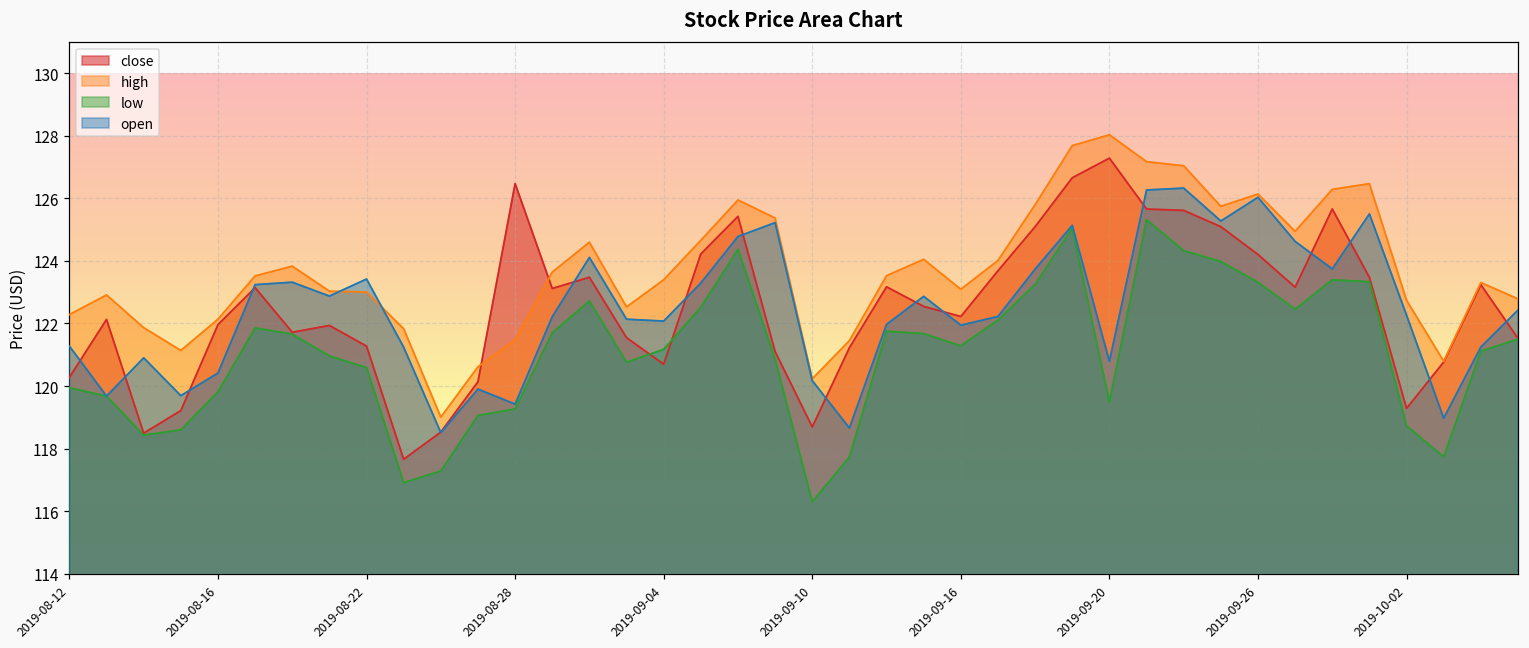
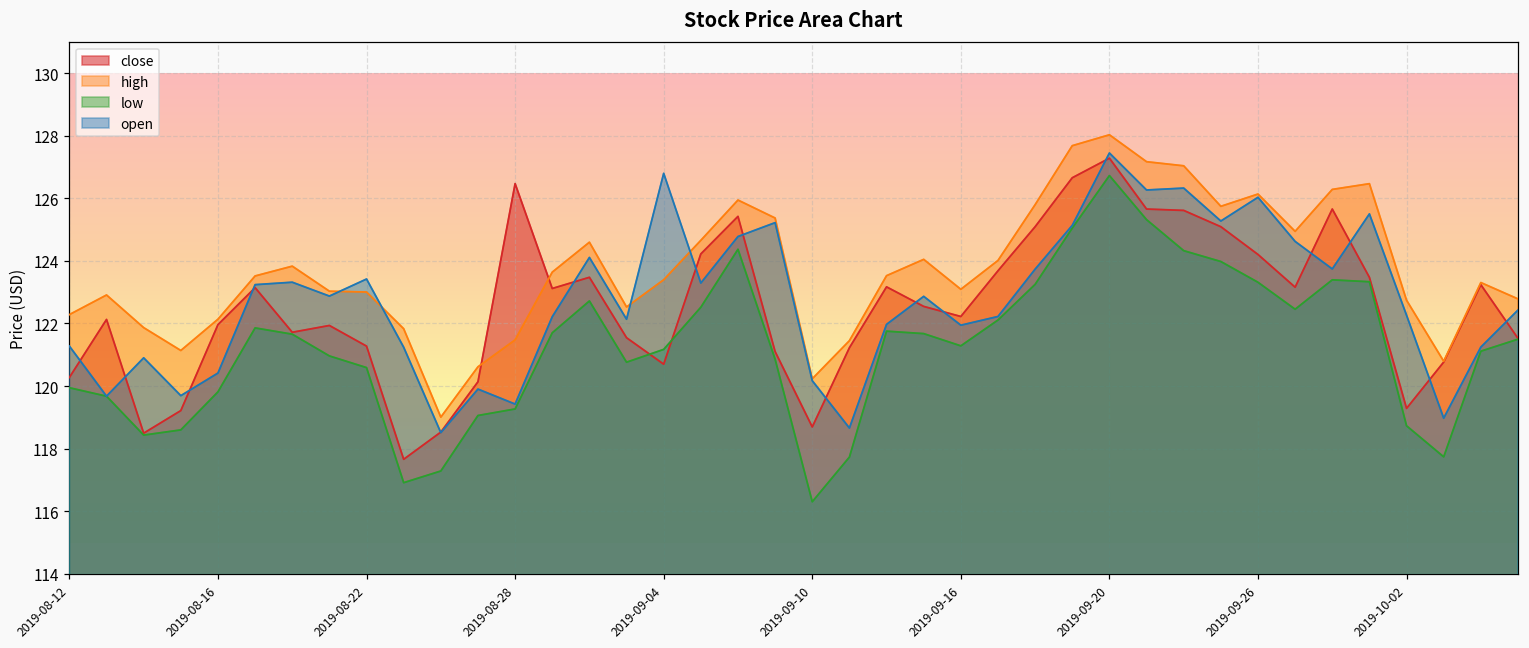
open, 2019-09-04: 122.1 -> 126.8
low, 2019-09-20: 119.5 -> 126.7
open, 2019-09-20: 120.8 -> 127.4
